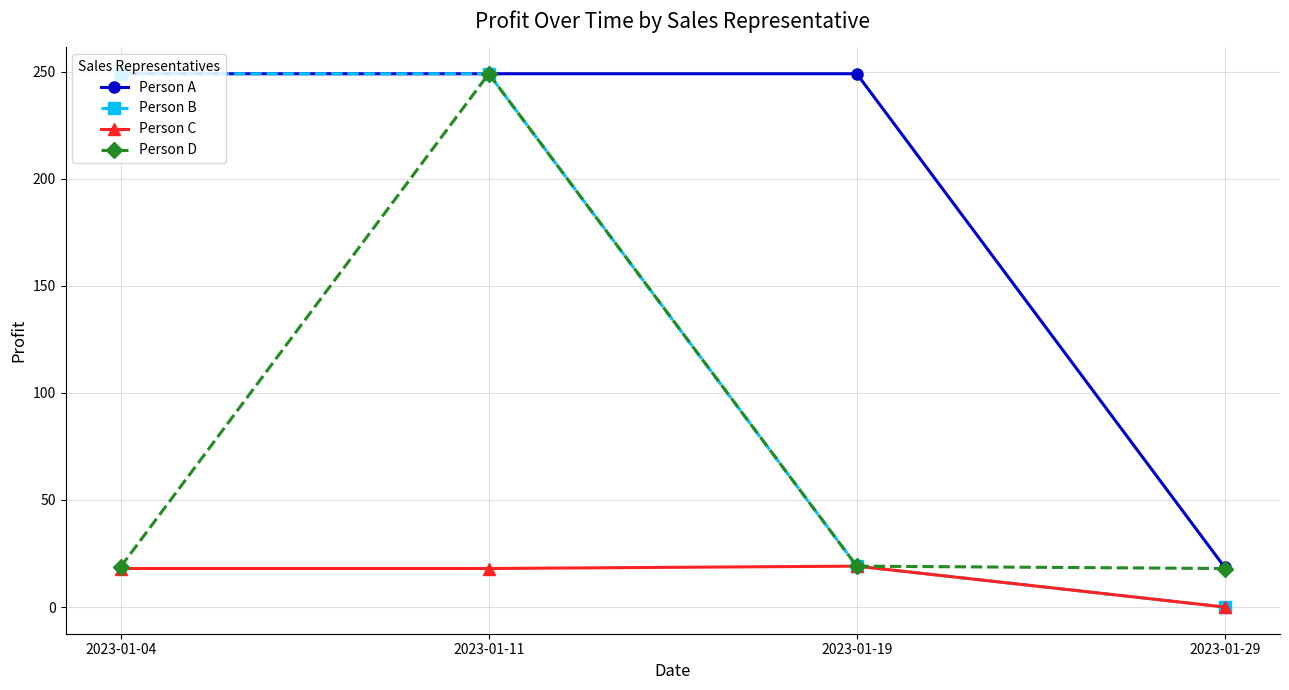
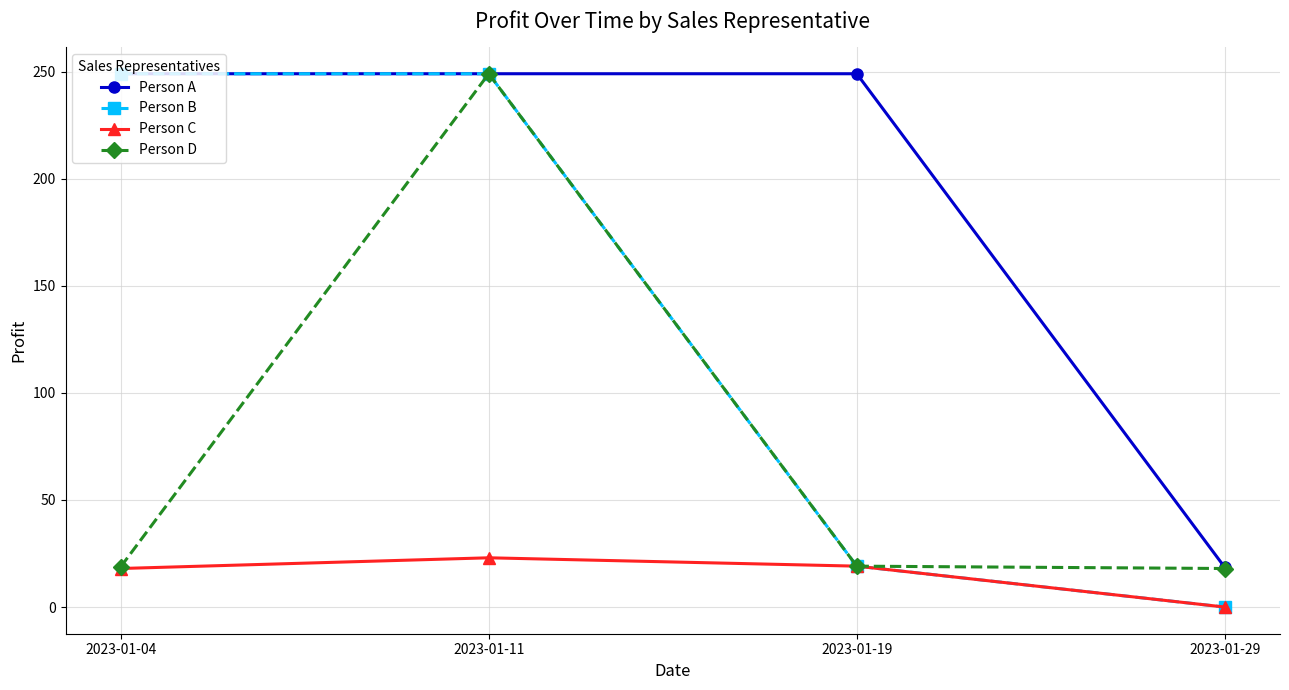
Person C, 2023-01-11: 18 -> 23
